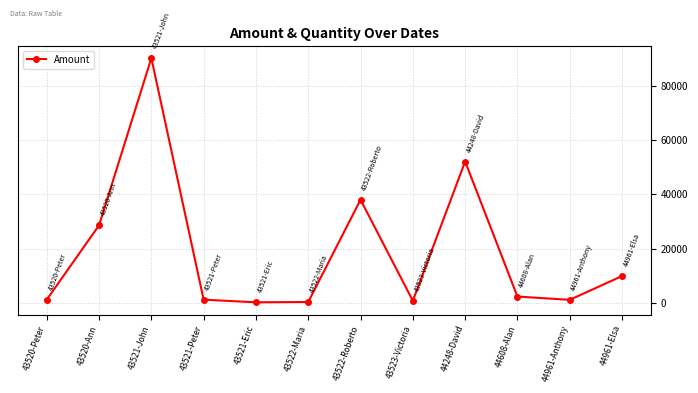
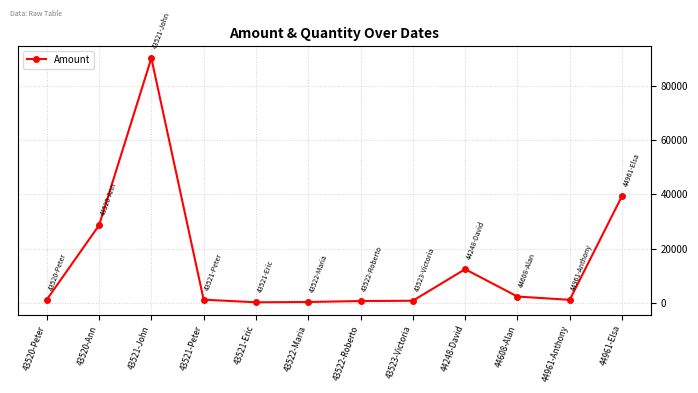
43522-Roberto: 38000 -> 1000
44248-David: 52000 -> 13000
44961-Elsa: 10000 -> 39000
